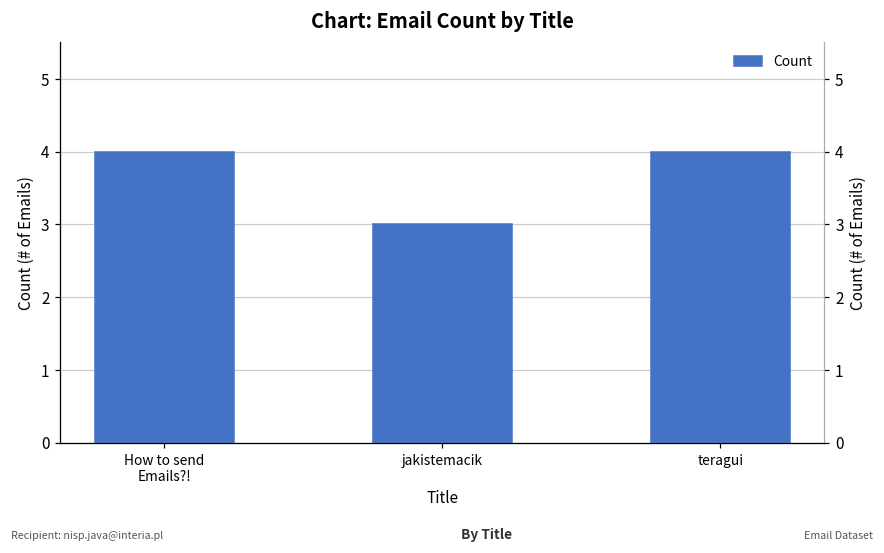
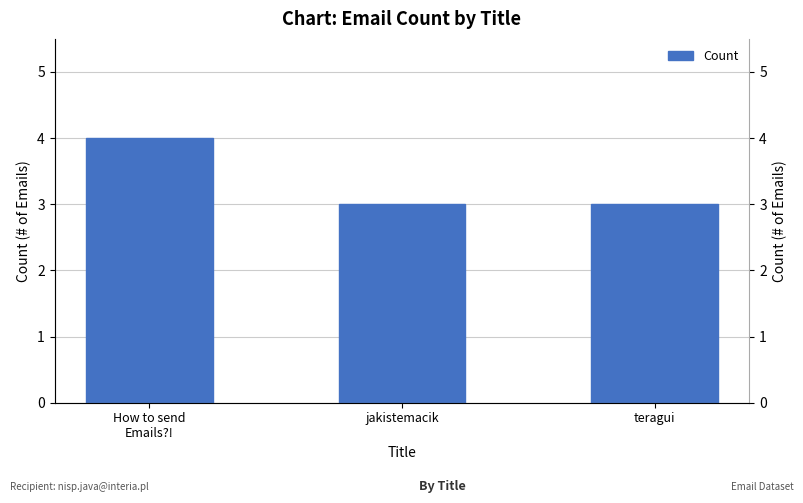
teragui: 4 -> 3
